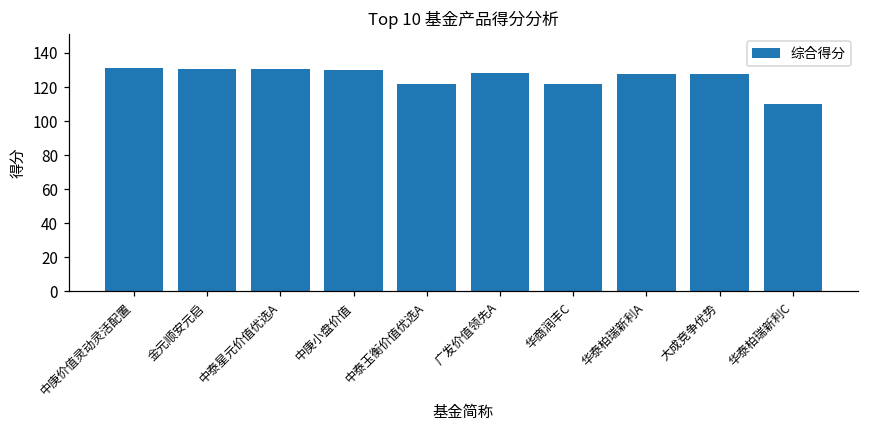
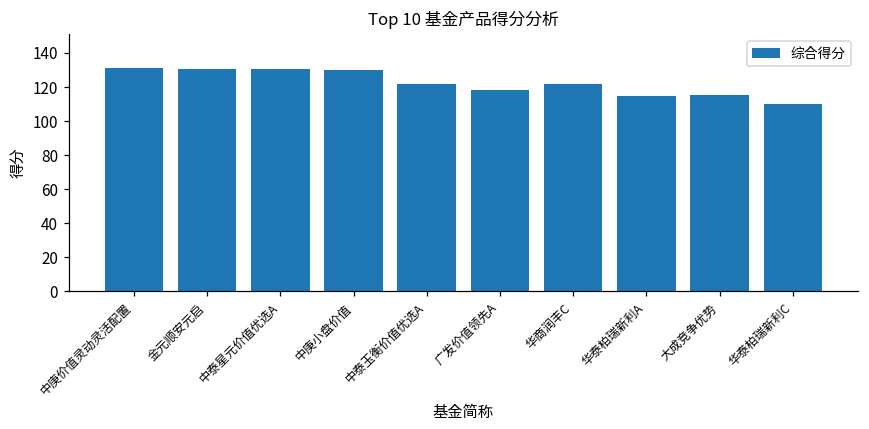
广发价值领先A: 128 -> 118
华泰柏瑞新利A: 128 -> 115
大成竞争优势: 128 -> 115
